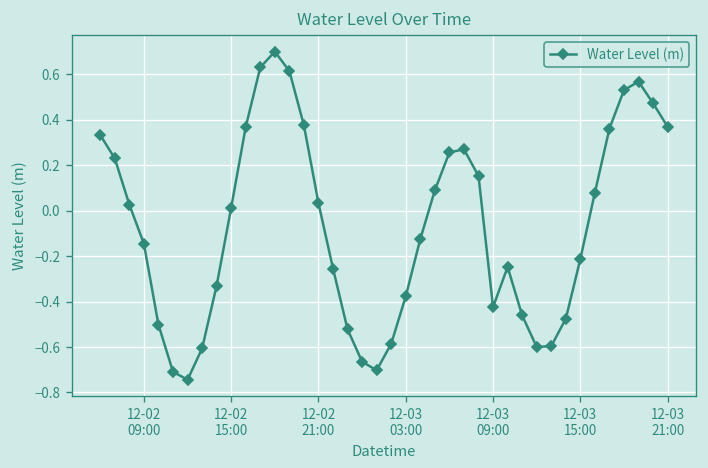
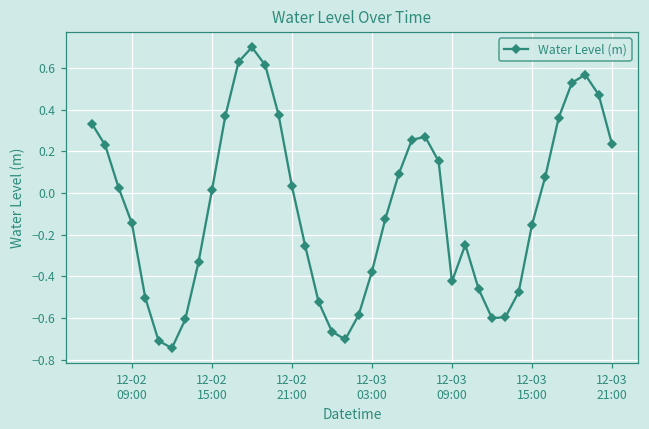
12-03 15:00: -0.21 -> -0.15
12-03 21:00: 0.37 -> 0.23
